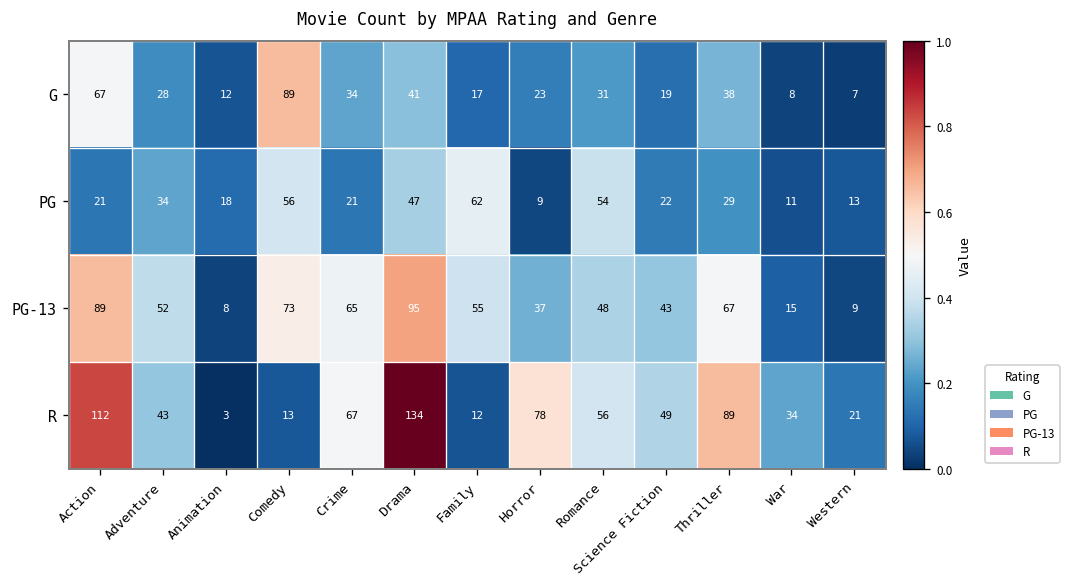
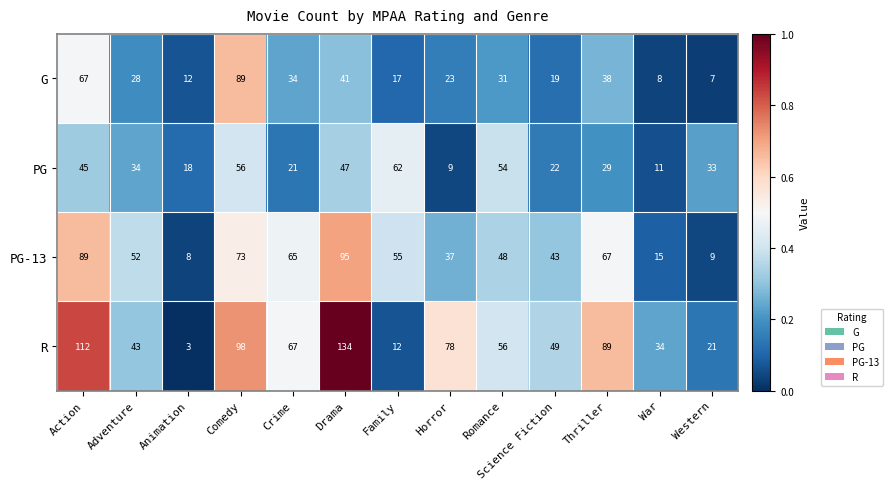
PG, Action: 21 -> 45
PG, Western: 13 -> 33
R, Comedy: 13 -> 98
